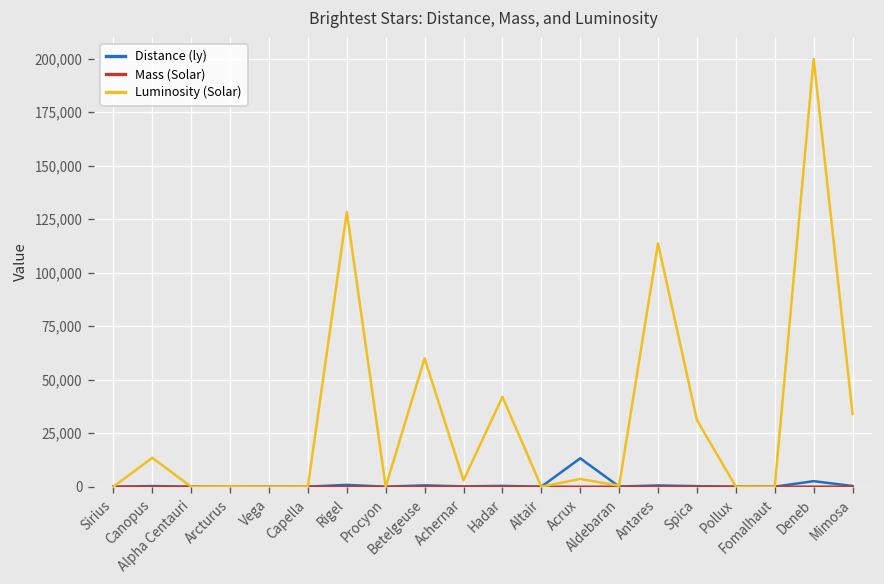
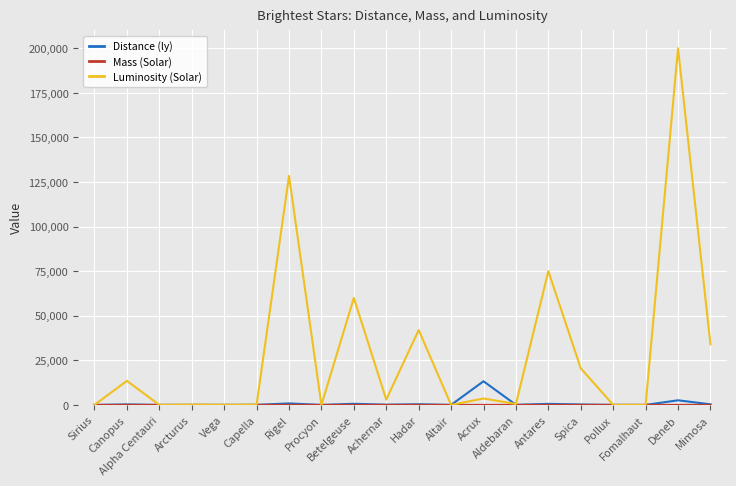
Luminosity (Solar), Antares: 114,000 -> 75,000
Luminosity (Solar), Spica: 31,000 -> 21,000
